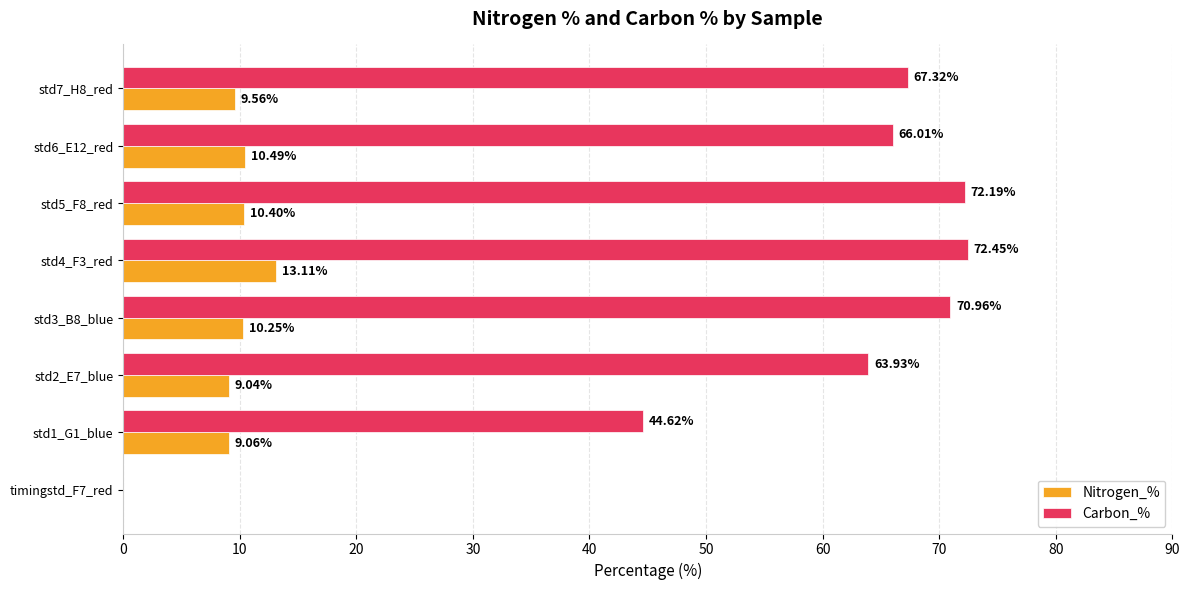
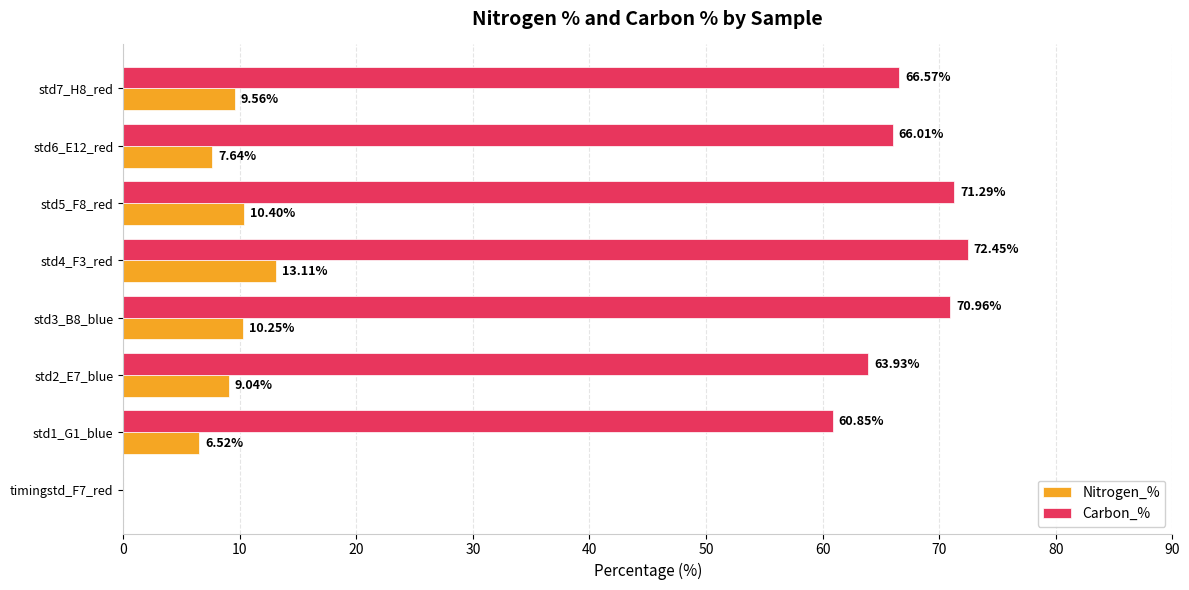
Carbon_%, std7_H8_red: 67.32% -> 66.57%
Nitrogen_%, std6_E12_red: 10.49% -> 7.64%
Carbon_%, std5_F8_red: 72.19% -> 71.29%
Carbon_%, std1_G1_blue: 44.62% -> 60.85%
Nitrogen_%, std1_G1_blue: 9.06% -> 6.52%
